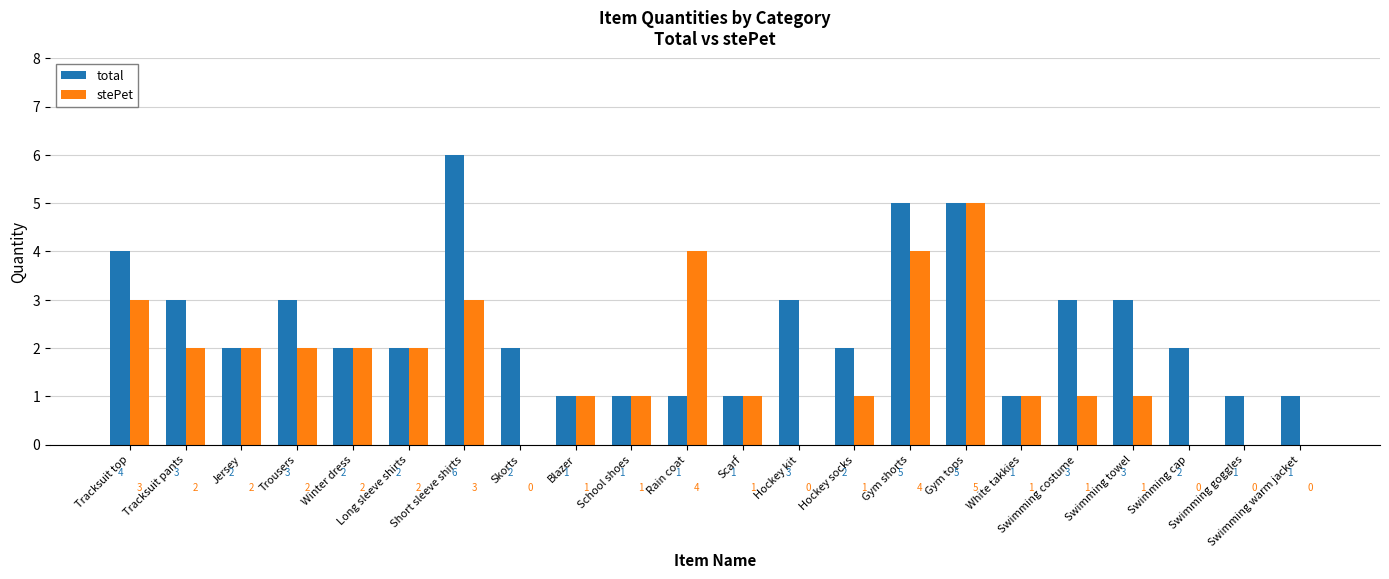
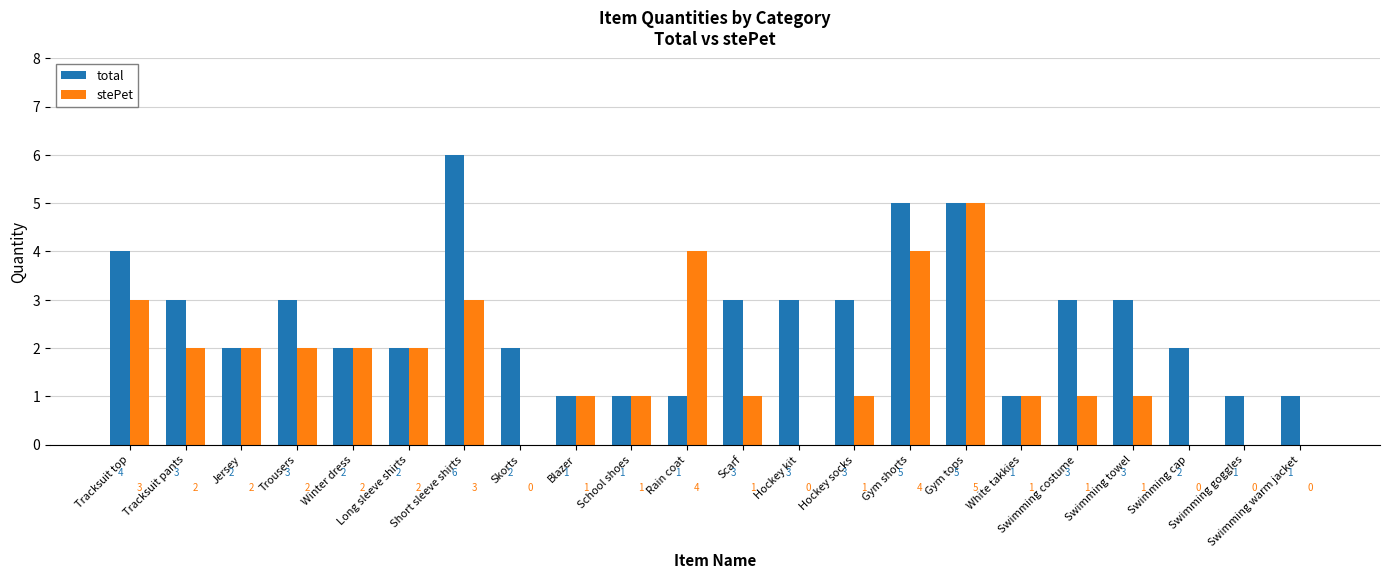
total, Scarf: 1 -> 3
total, Hockey socks: 2 -> 3
